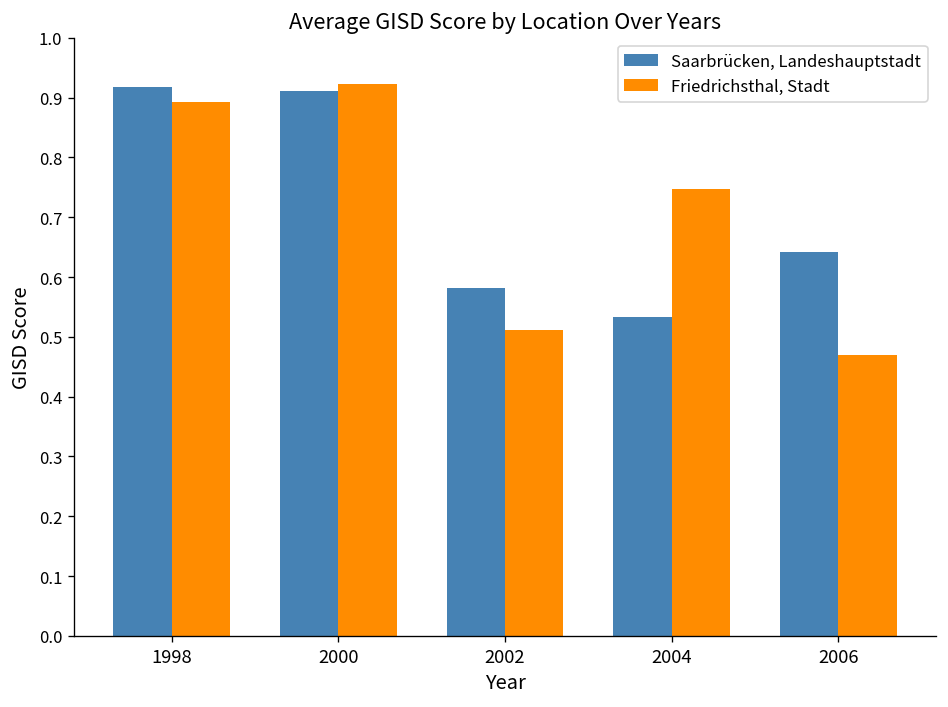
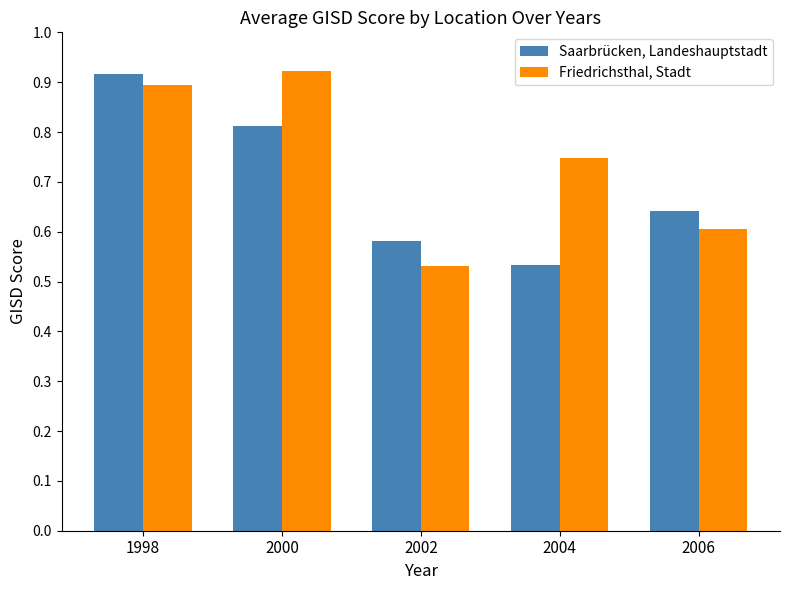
Saarbrücken, Landeshauptstadt, 2000: 0.91 -> 0.81
Friedrichsthal, Stadt, 2002: 0.51 -> 0.53
Friedrichsthal, Stadt, 2006: 0.47 -> 0.60
